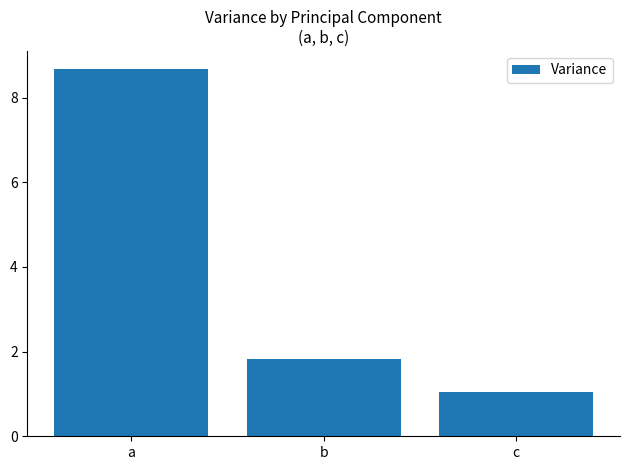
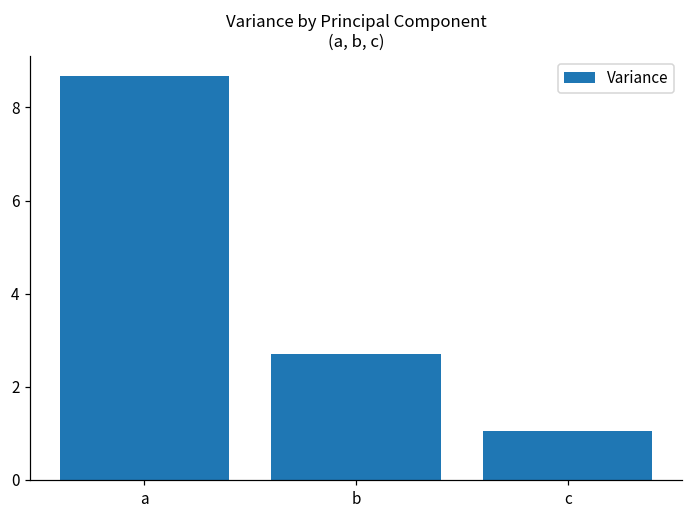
b: 1.8 -> 2.7
